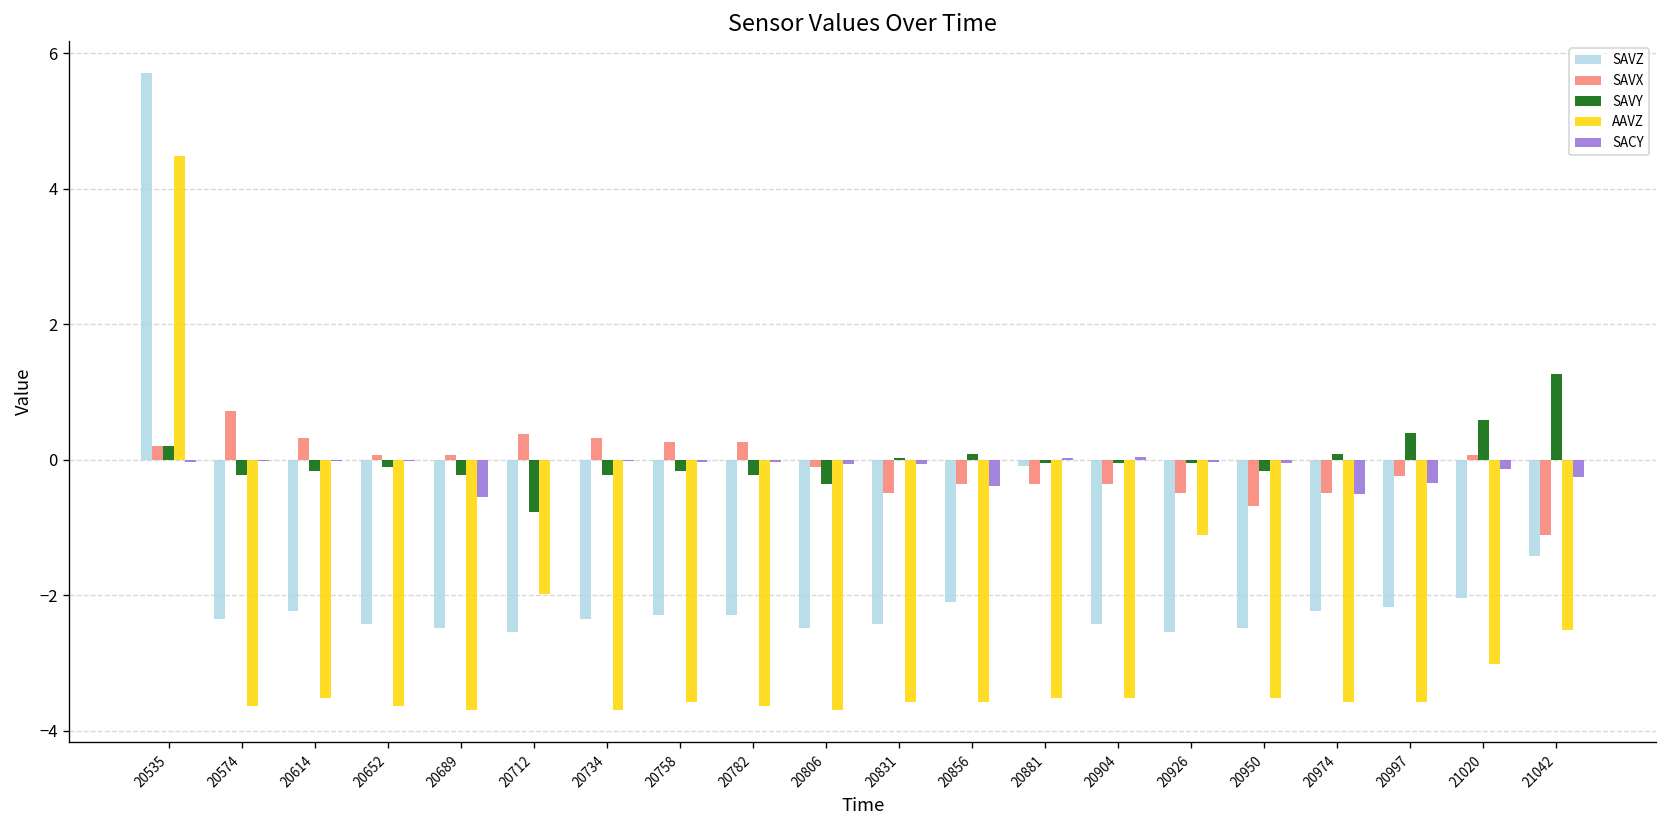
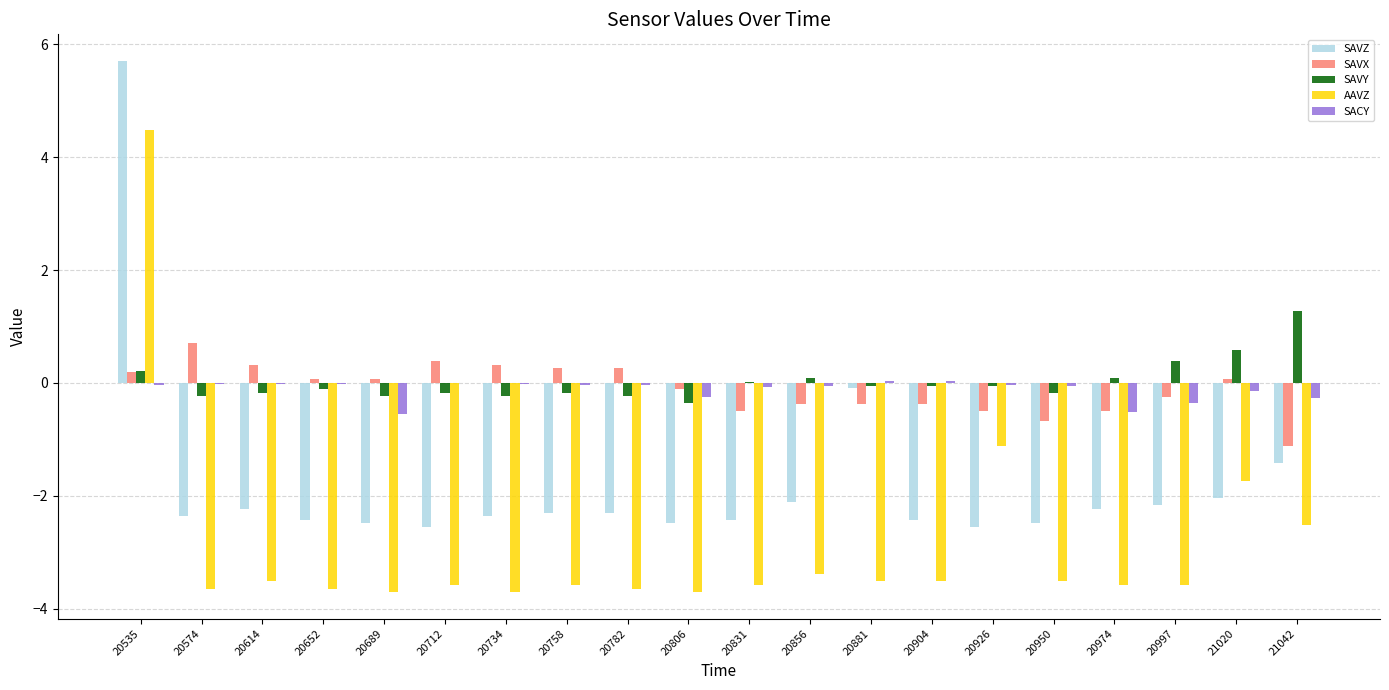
SAVY, 20712: -0.8 -> -0.2
AAVZ, 20712: -2.0 -> -3.6
SACY, 20806: -0.1 -> -0.2
AAVZ, 20856: -3.6 -> -3.4
SACY, 20856: -0.4 -> -0.1
AAVZ, 21020: -3.0 -> -1.7
